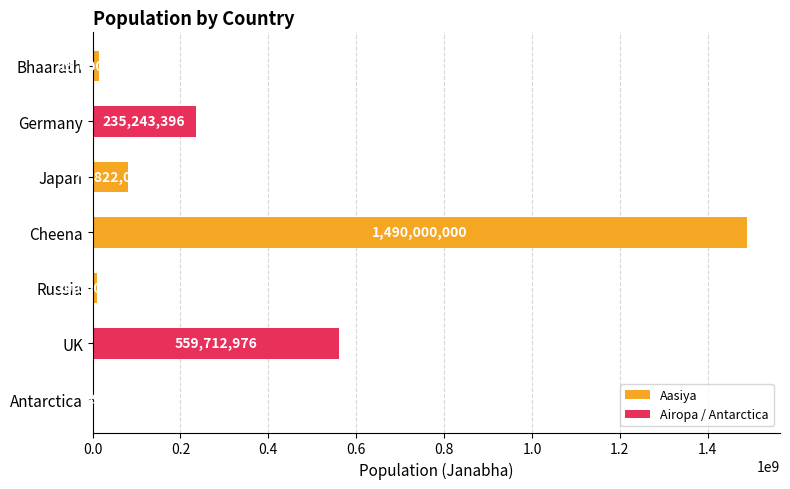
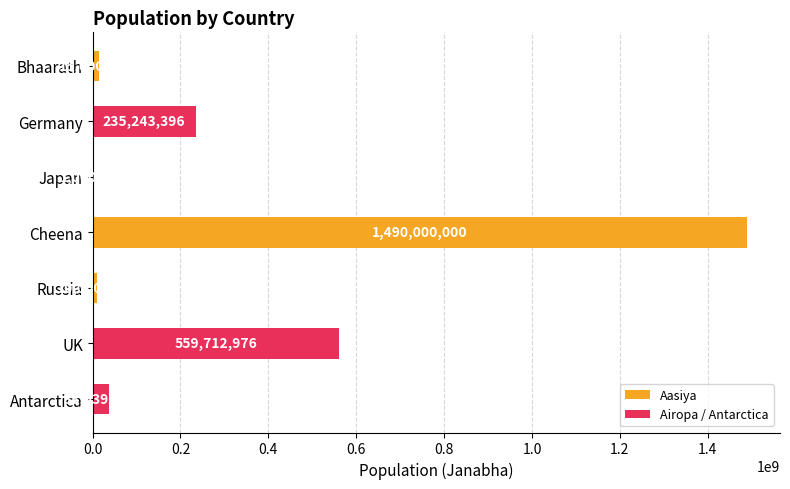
Japan: 80000000 -> 0
Antarctica: 0 -> 40000000
